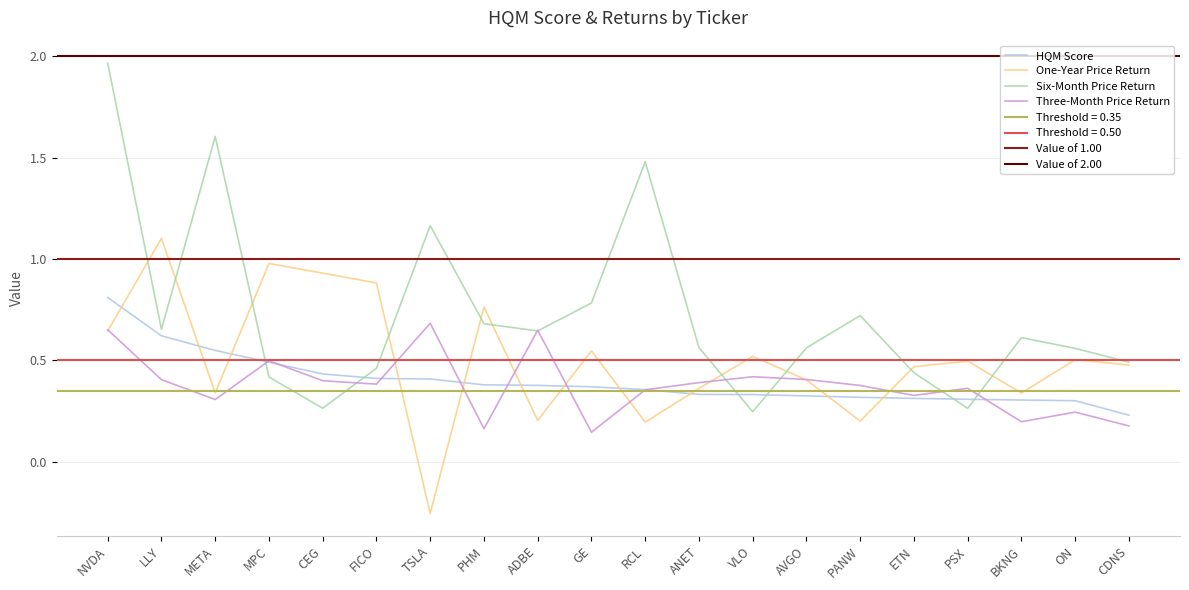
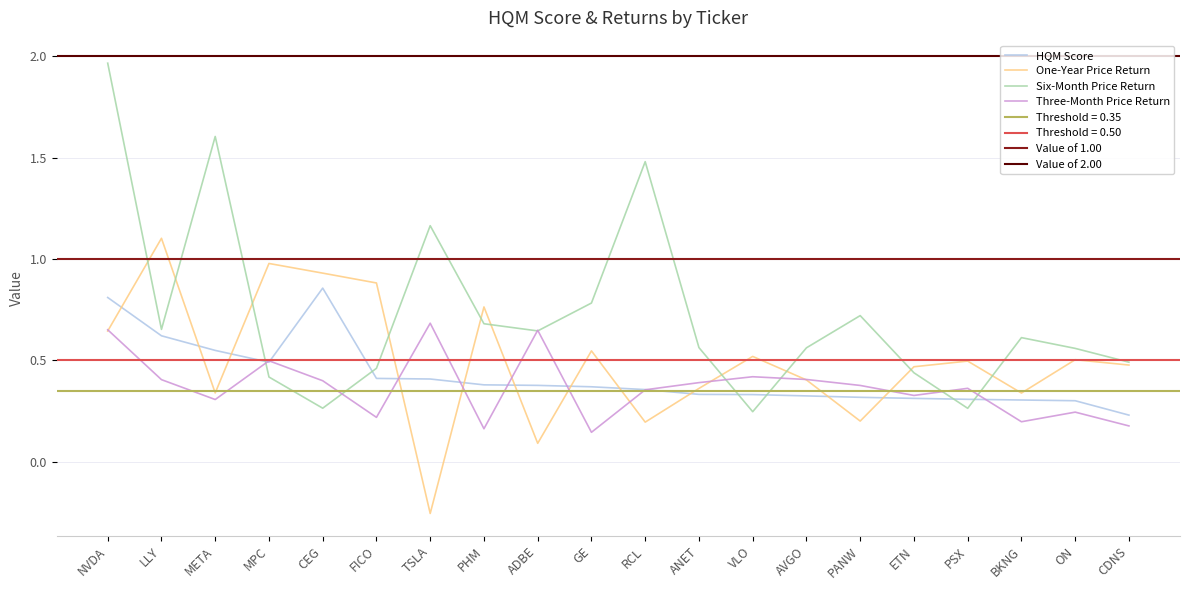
HQM Score, CEG: 0.43 -> 0.86
Three-Month Price Return, FICO: 0.38 -> 0.22
One-Year Price Return, ADBE: 0.20 -> 0.09
